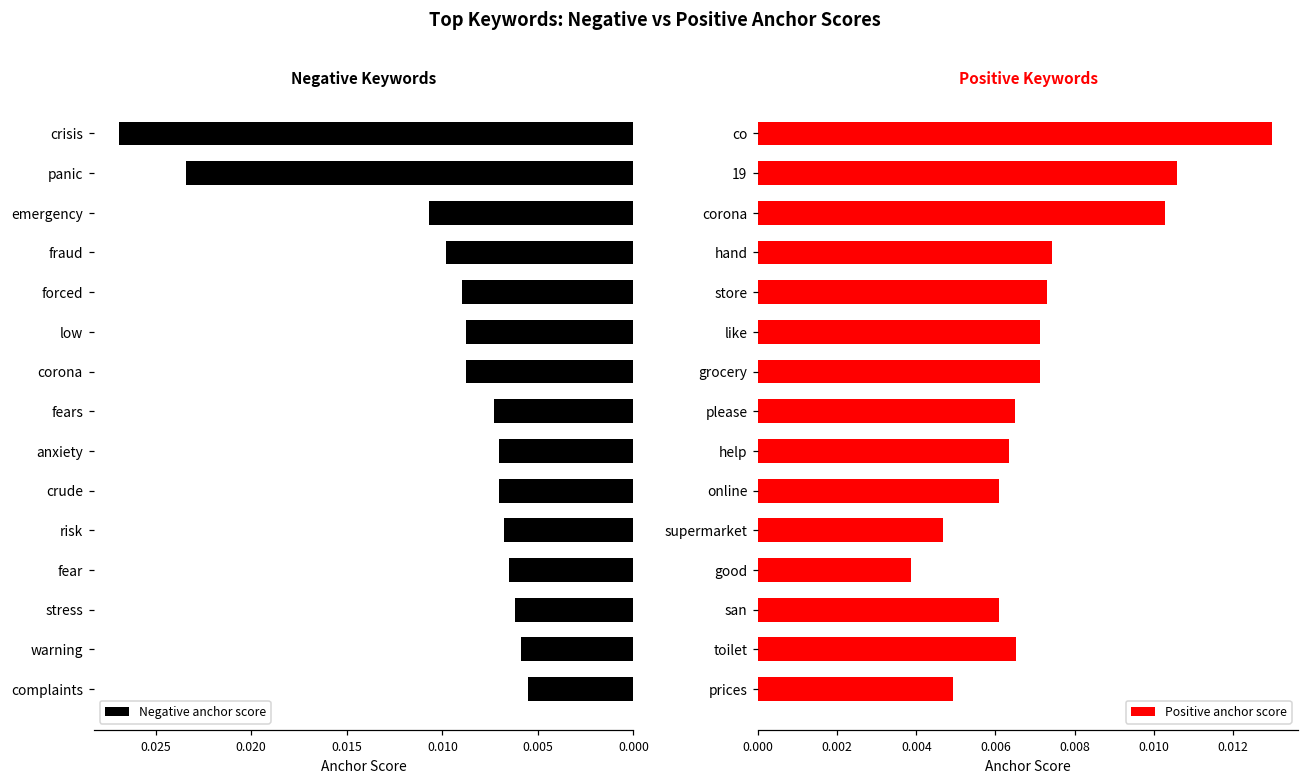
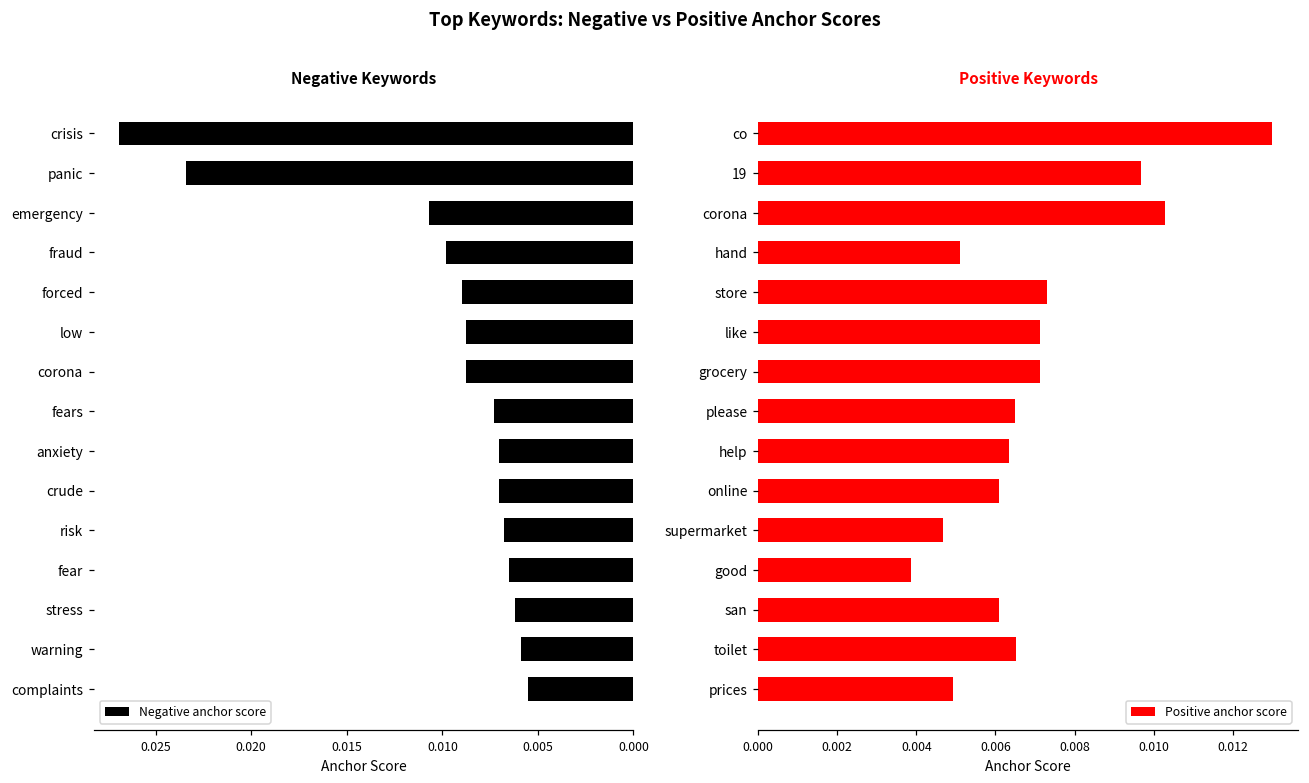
Positive Keywords, 19: 0.0106 -> 0.0097
Positive Keywords, hand: 0.0074 -> 0.0051
